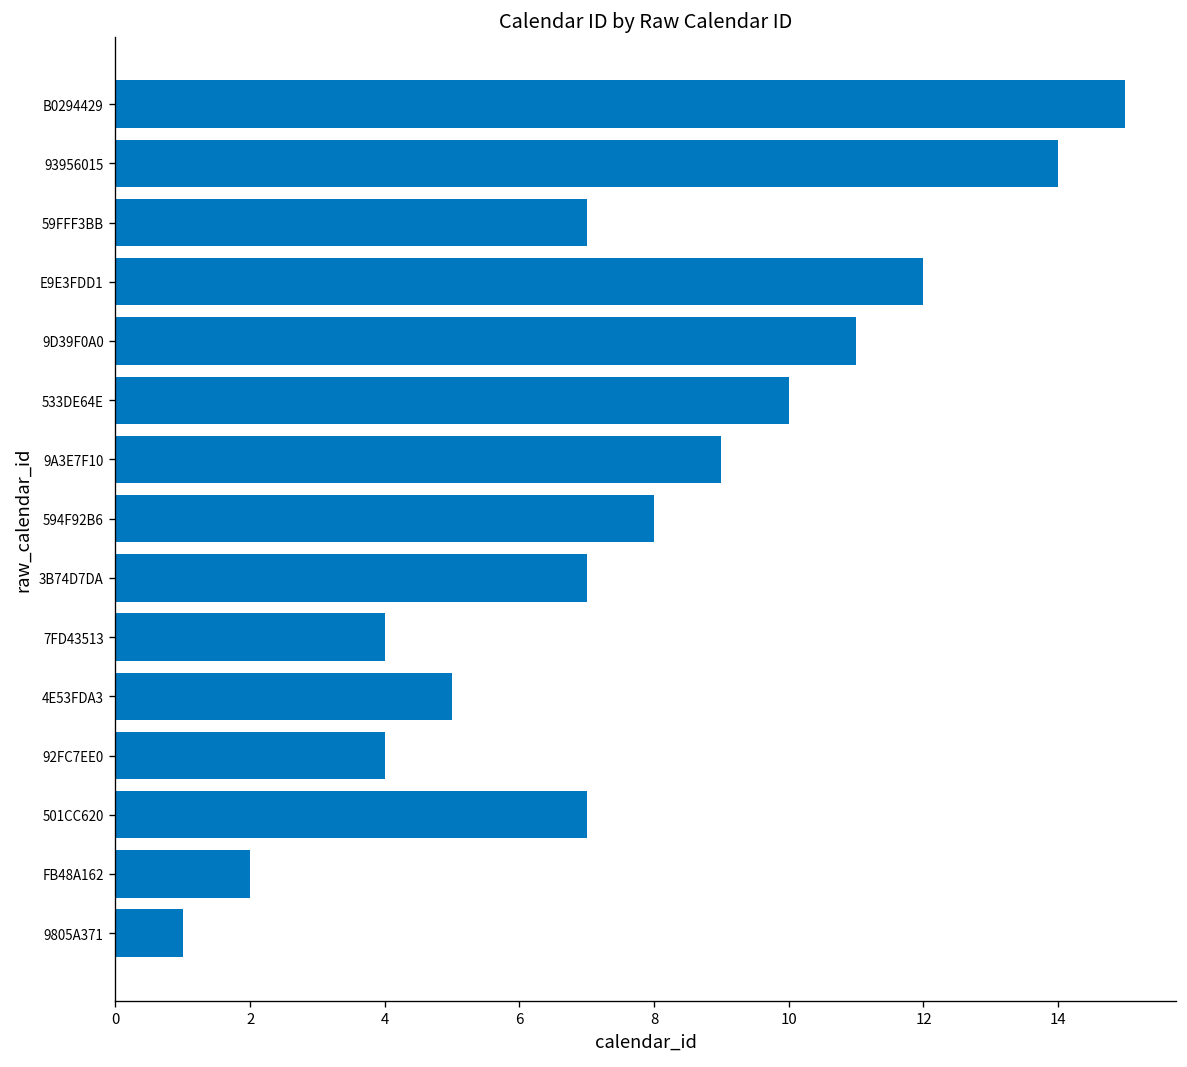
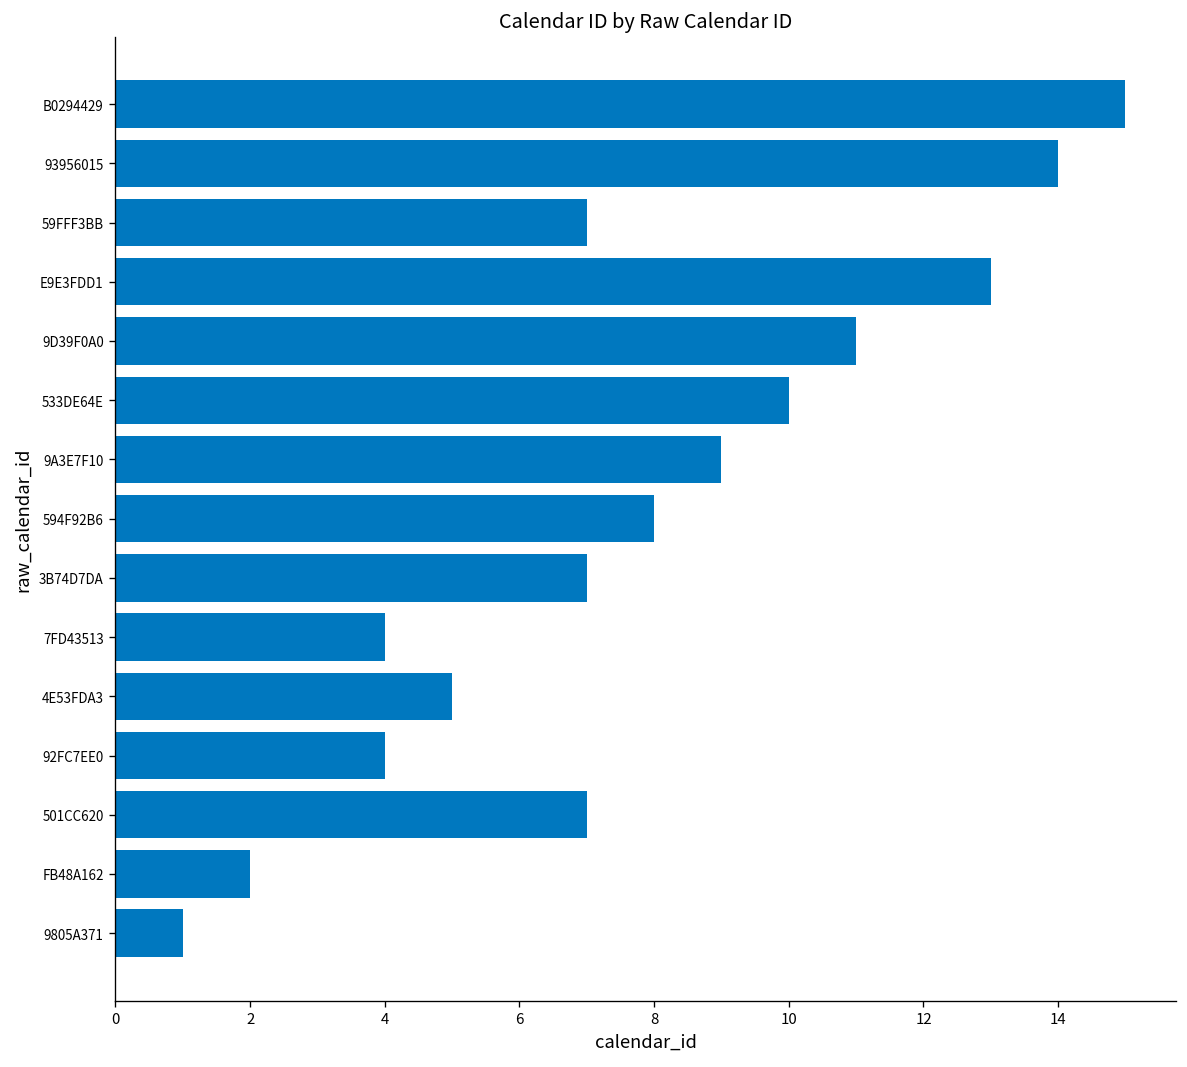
E9E3FDD1: 12 -> 13
